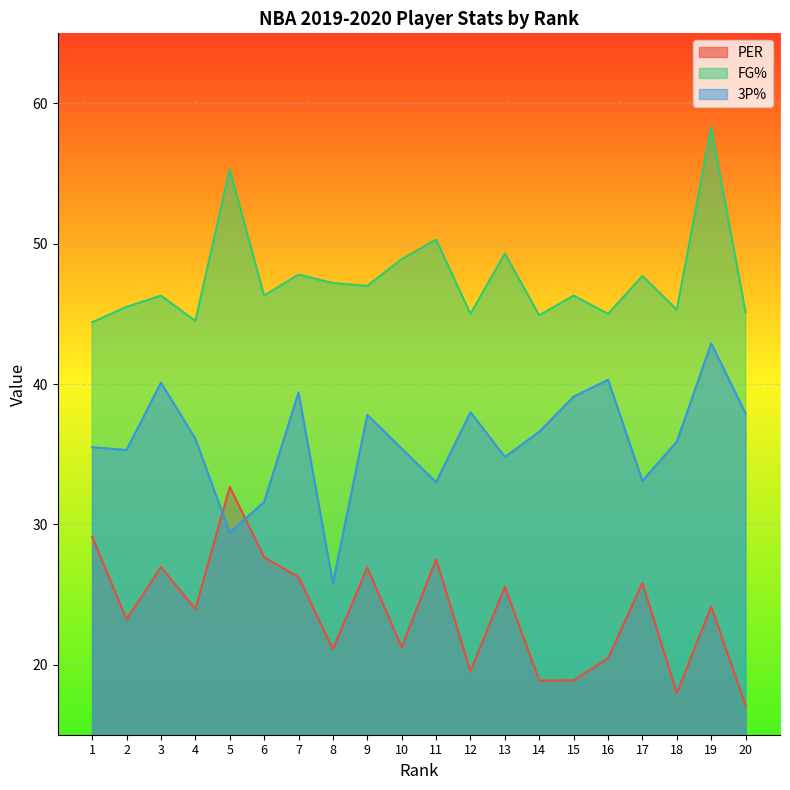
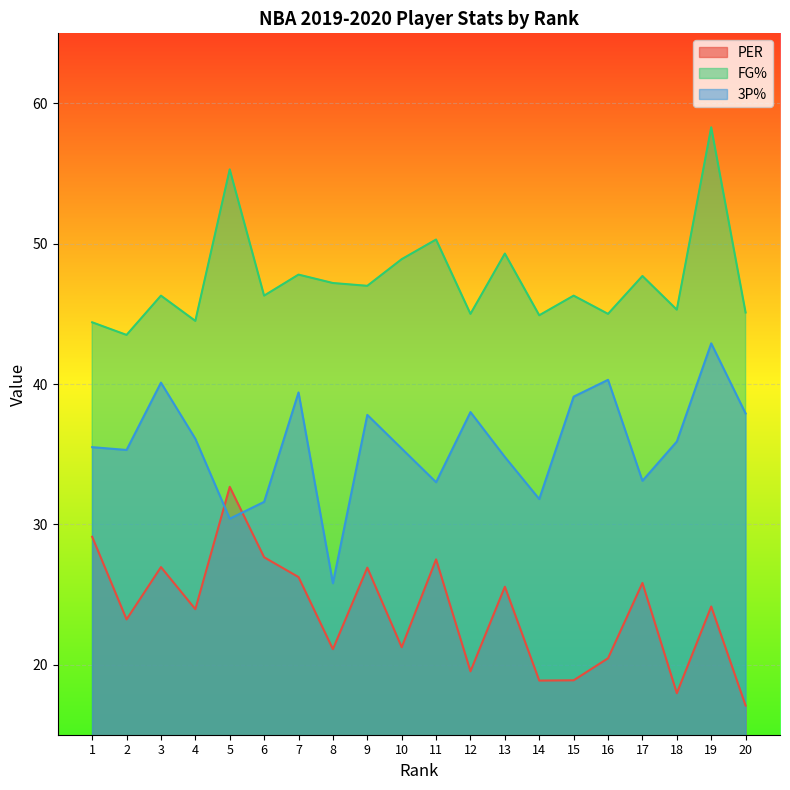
FG%, 2: 45.5 -> 43.5
3P%, 5: 29.4 -> 30.4
3P%, 14: 36.6 -> 31.8
